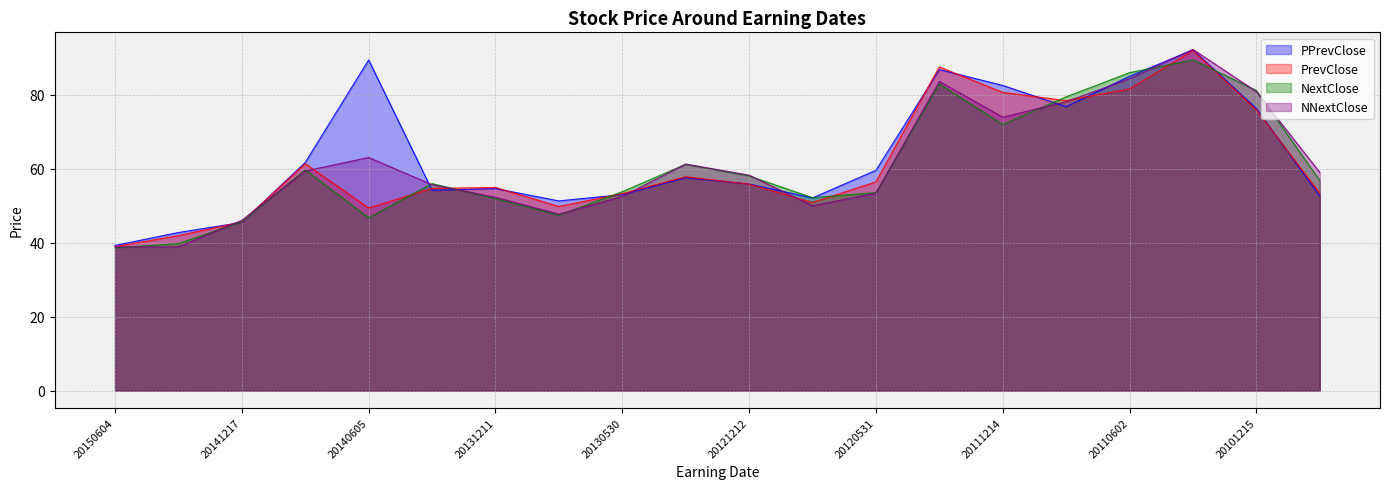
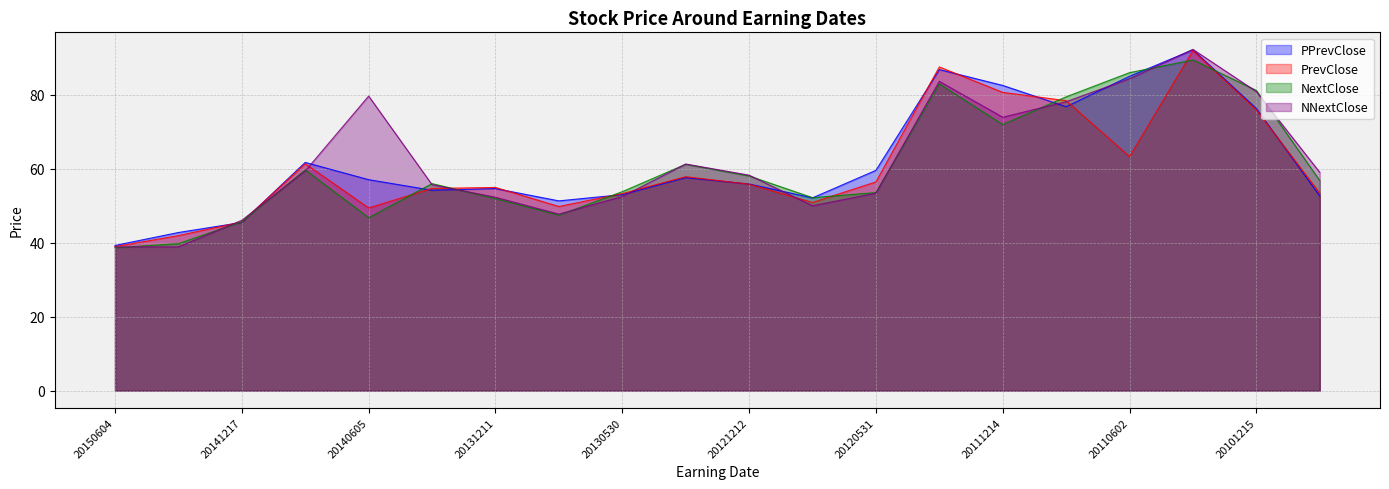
PPrevClose, 20140605: 89 -> 57
NNextClose, 20140605: 63 -> 80
PrevClose, 20110602: 82 -> 63
